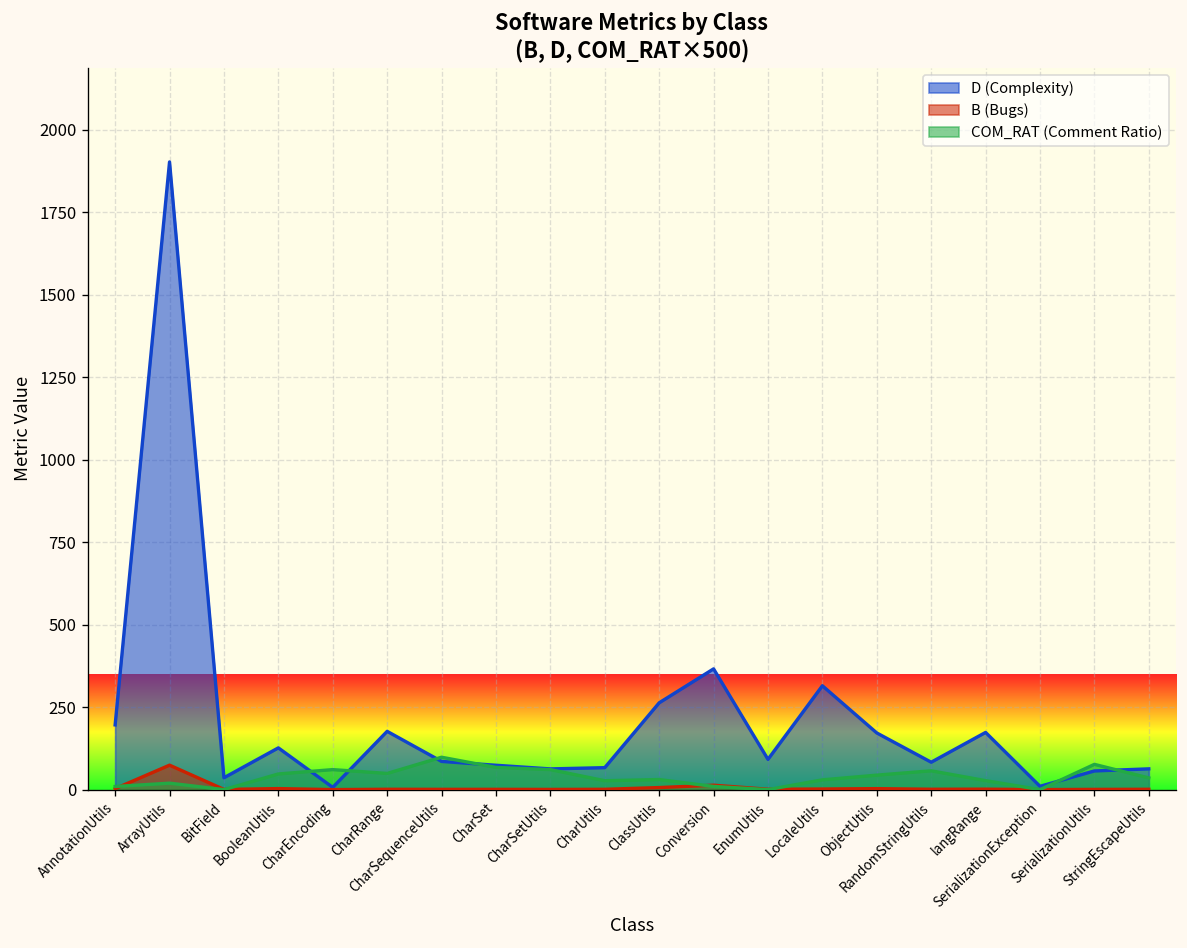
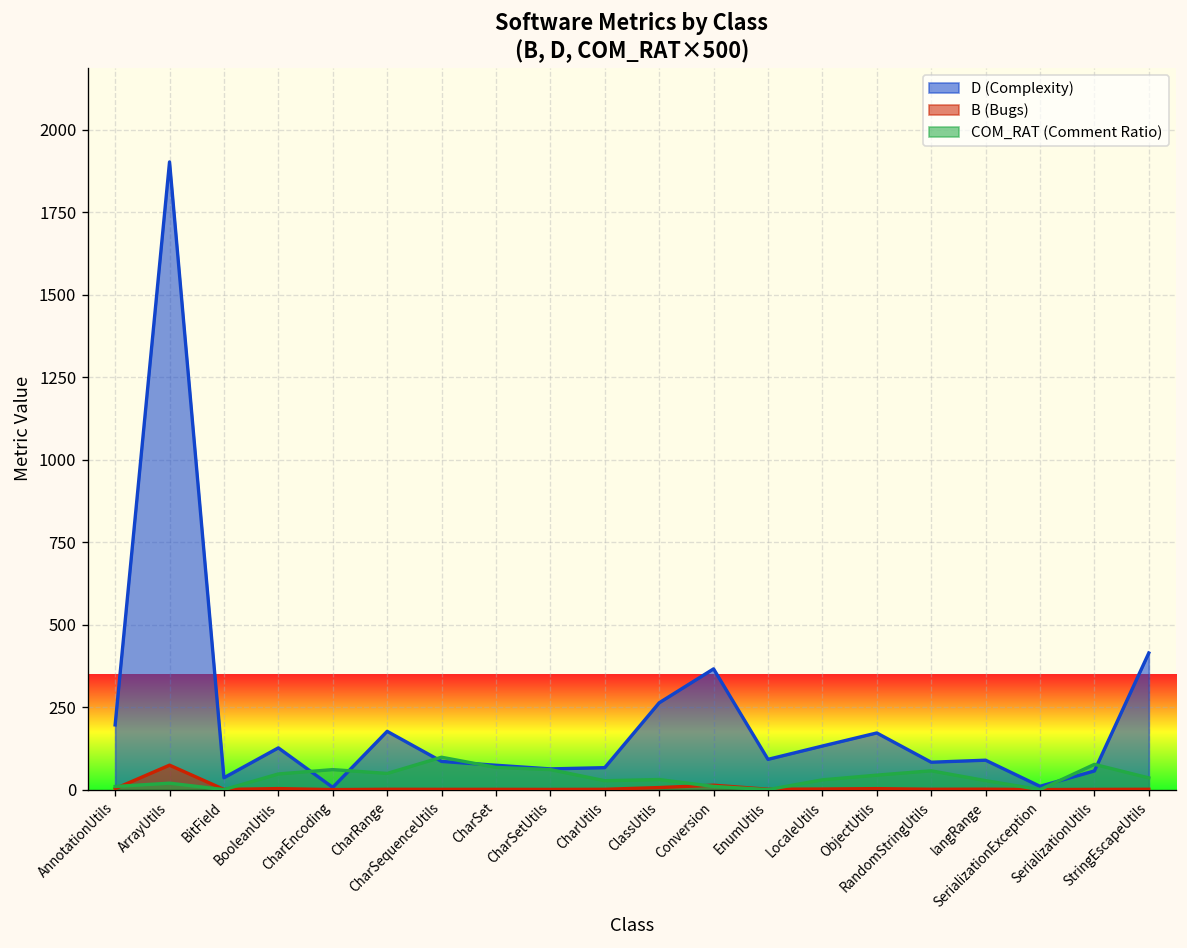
D (Complexity), LocaleUtils: 310 -> 130
D (Complexity), langRange: 170 -> 90
D (Complexity), StringEscapeUtils: 60 -> 410
